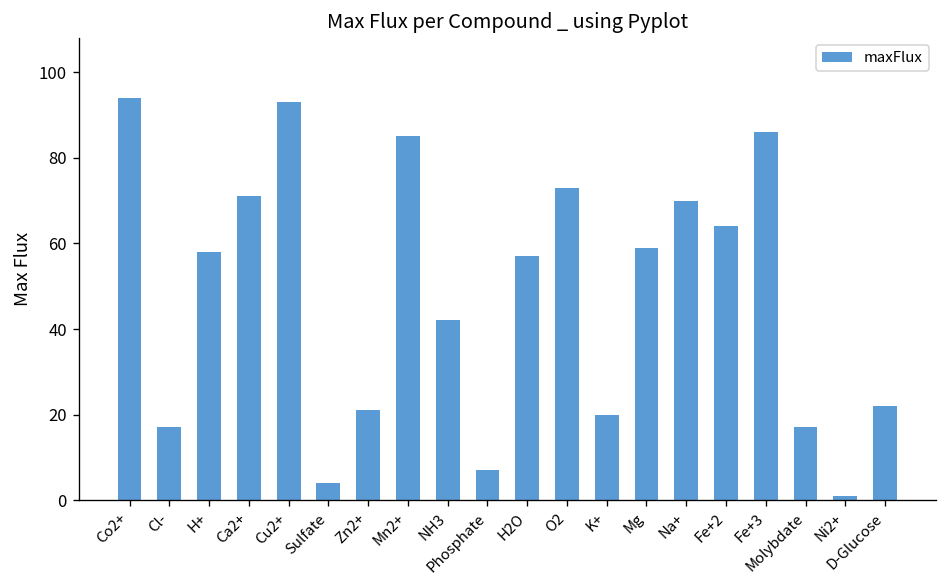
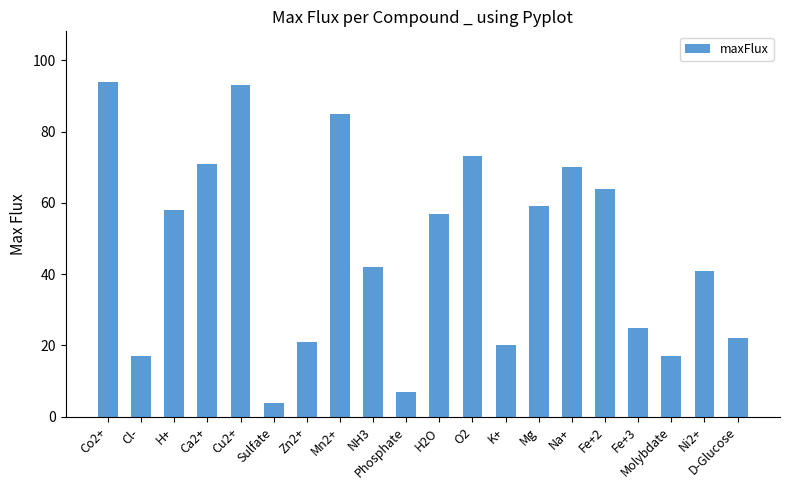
Fe+3: 86 -> 25
Ni2+: 1 -> 41
